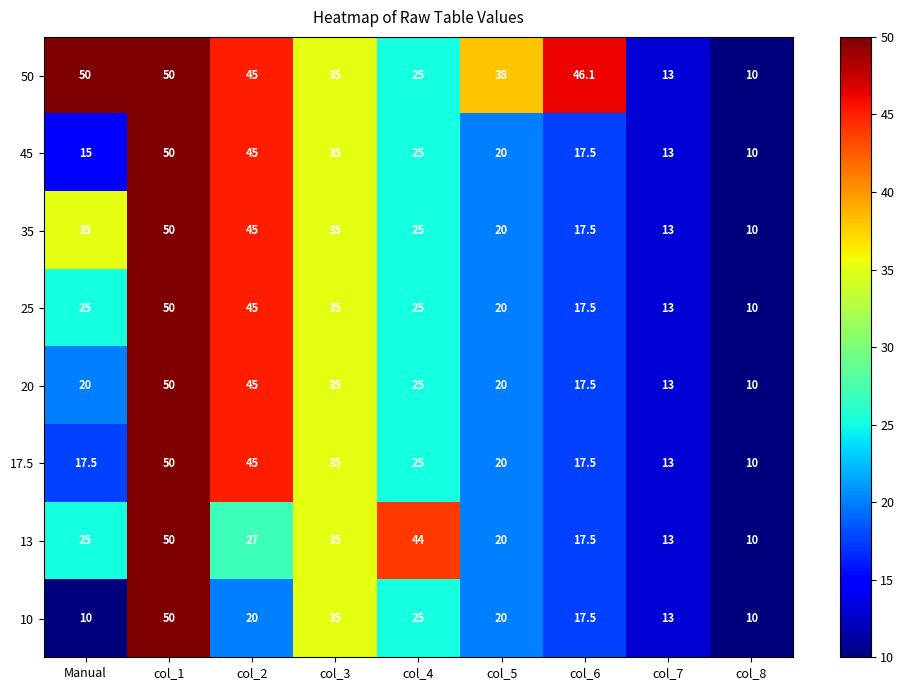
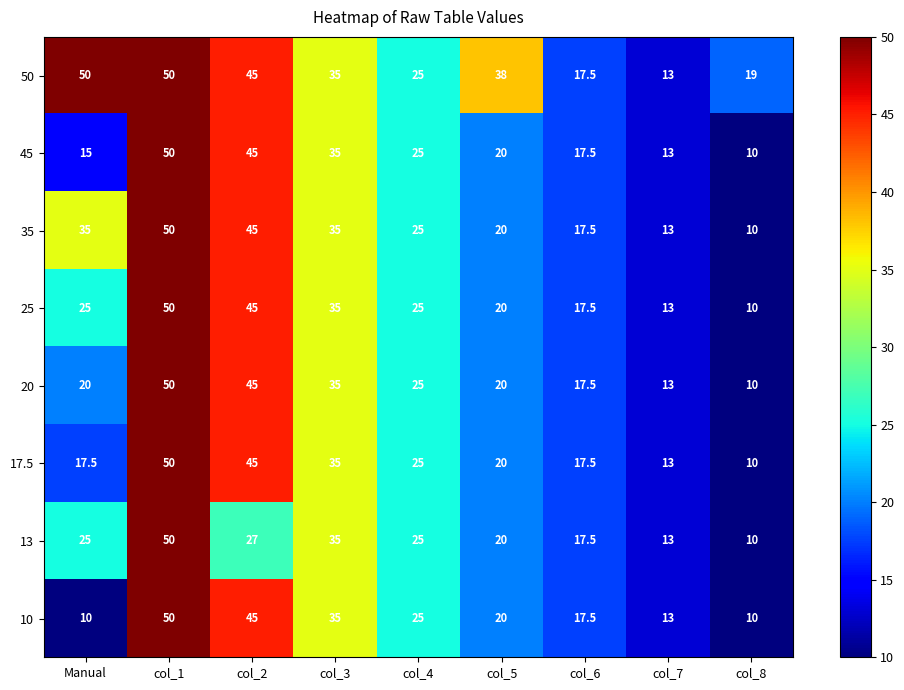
50, col_6: 46.1 -> 17.5
50, col_8: 10 -> 19
13, col_4: 44 -> 25
10, col_2: 20 -> 45
